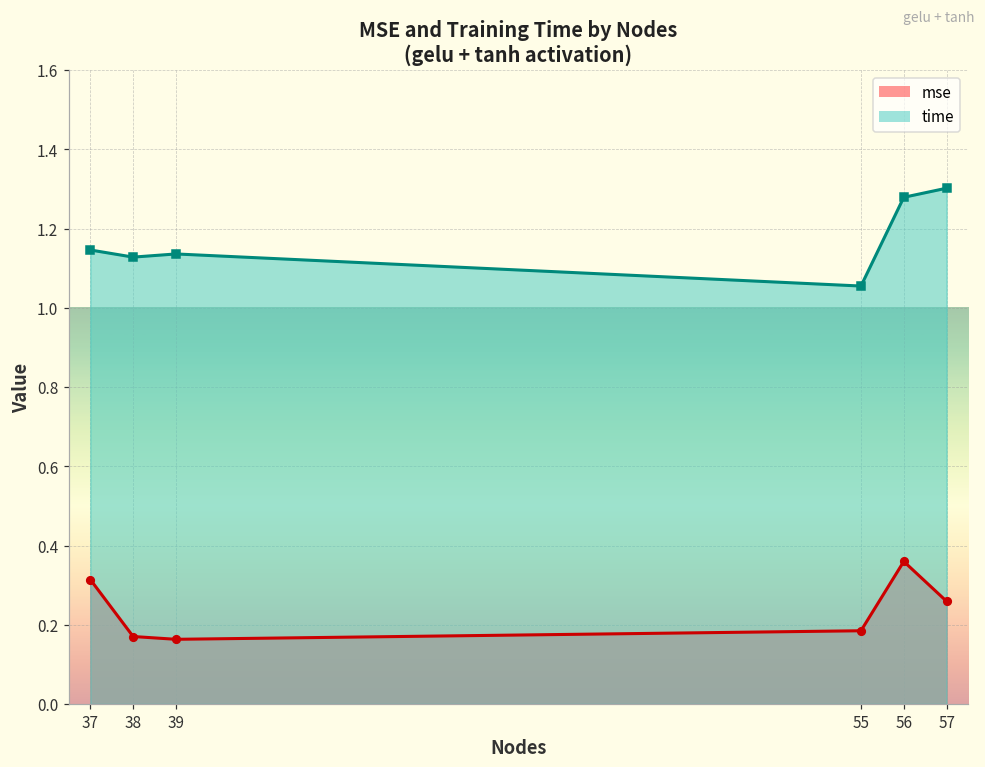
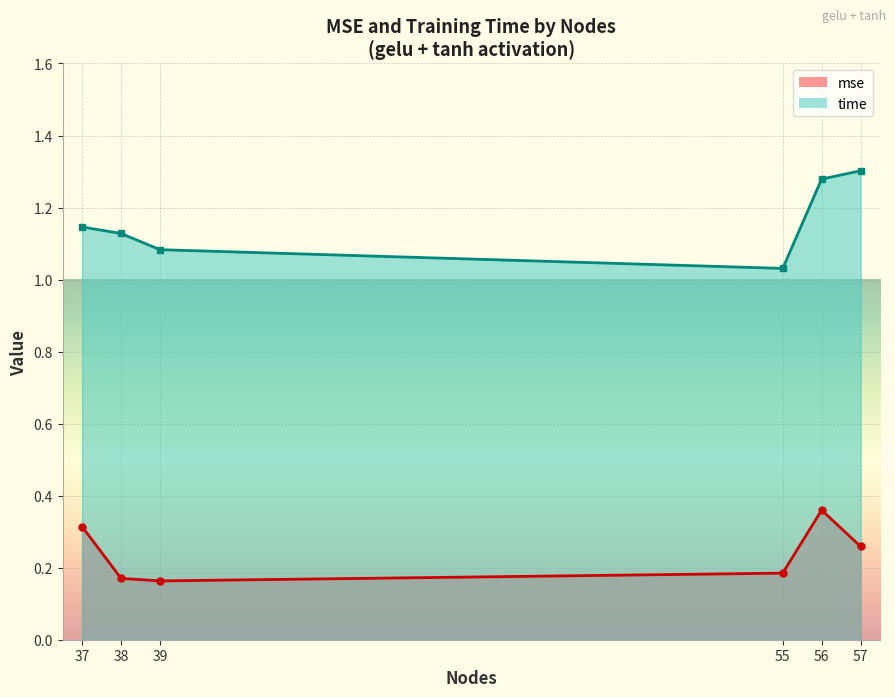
time, 39: 1.14 -> 1.08
time, 55: 1.06 -> 1.03
